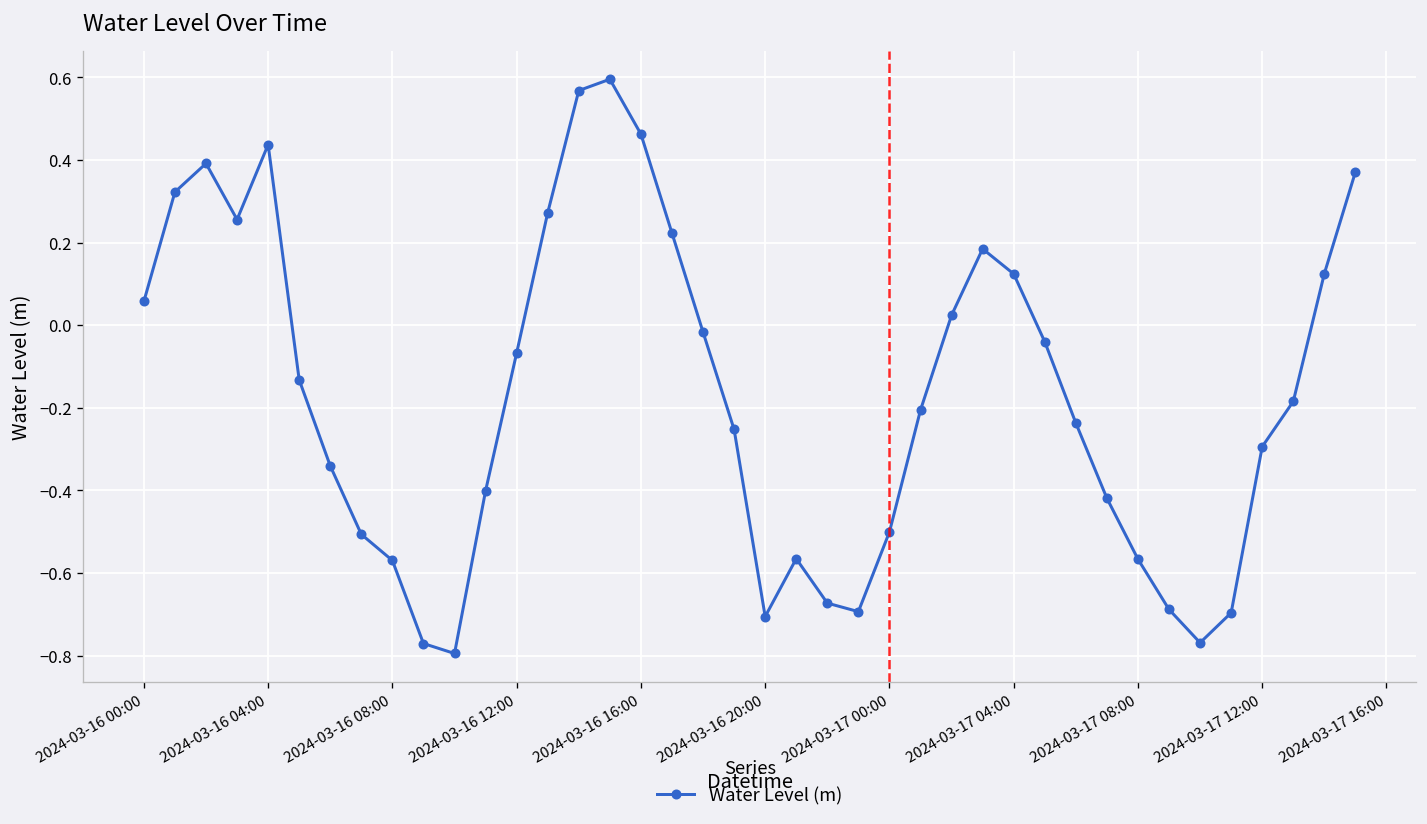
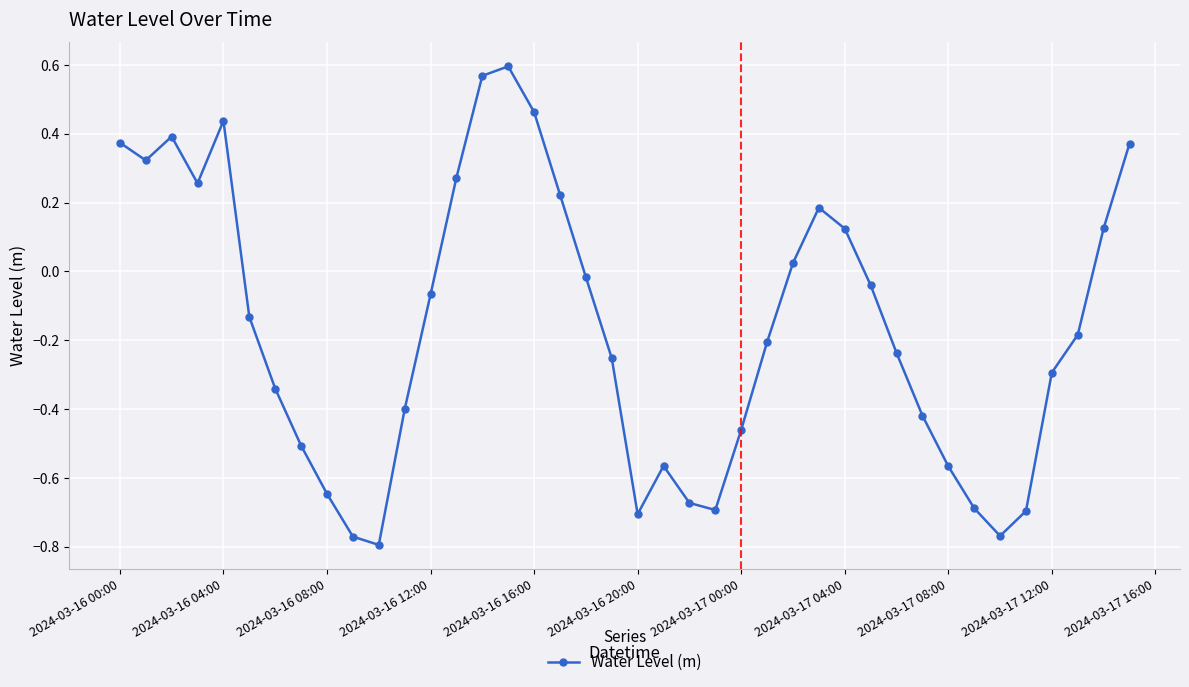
2024-03-16 00:00: 0.06 -> 0.37
2024-03-16 08:00: -0.57 -> -0.65
2024-03-17 00:00: -0.50 -> -0.46
